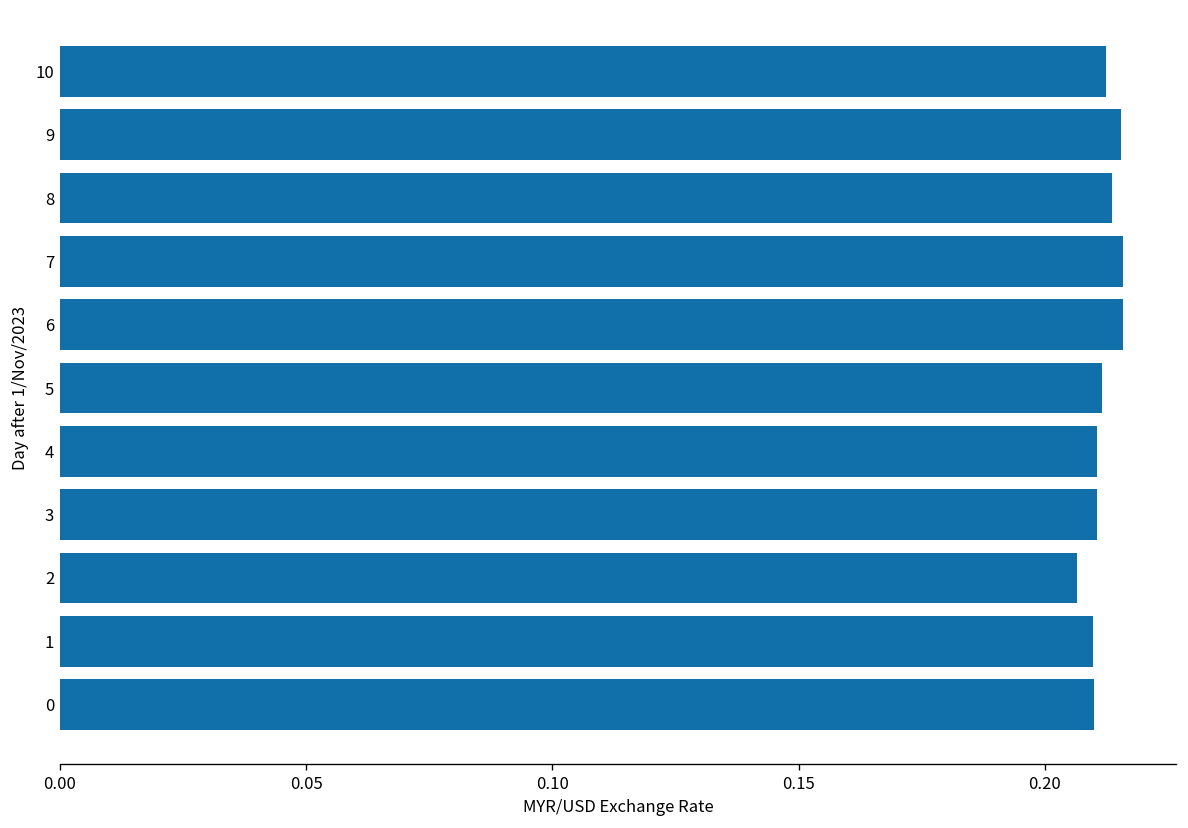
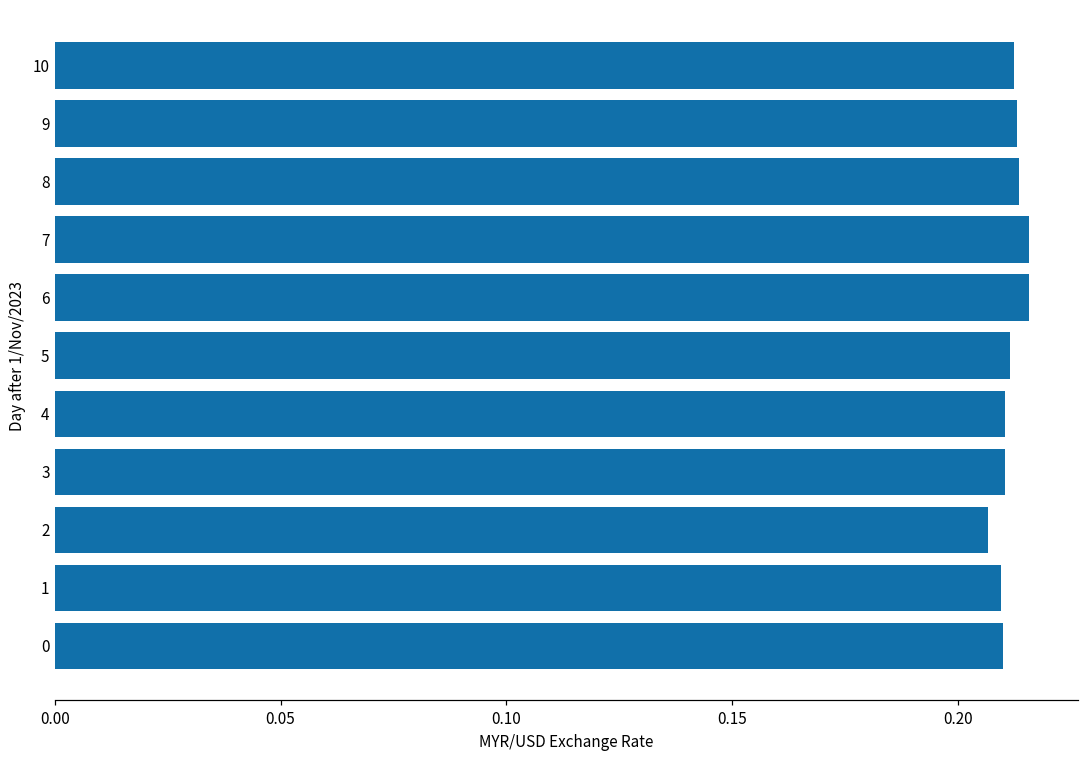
9: 0.215 -> 0.213
